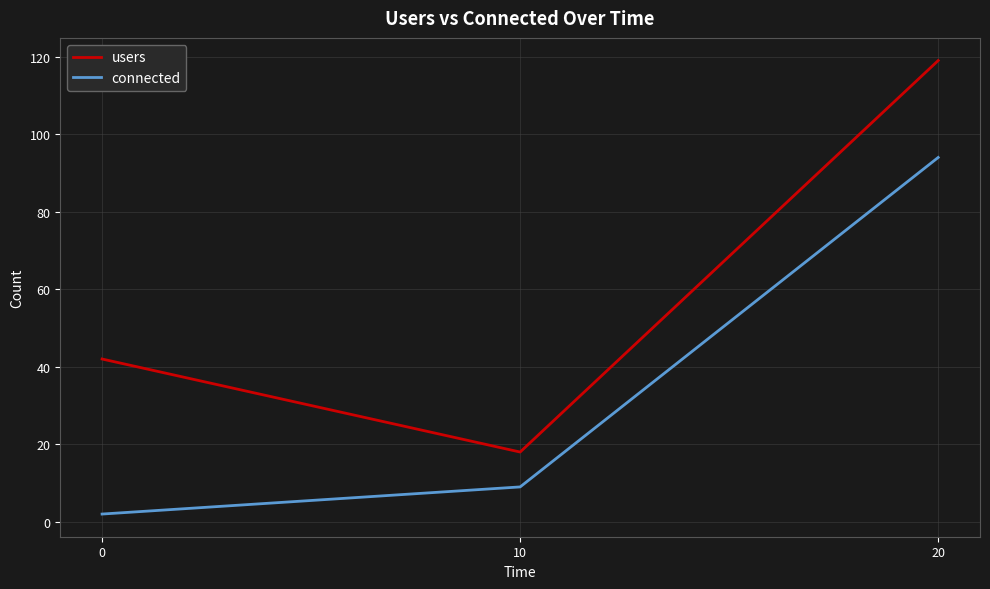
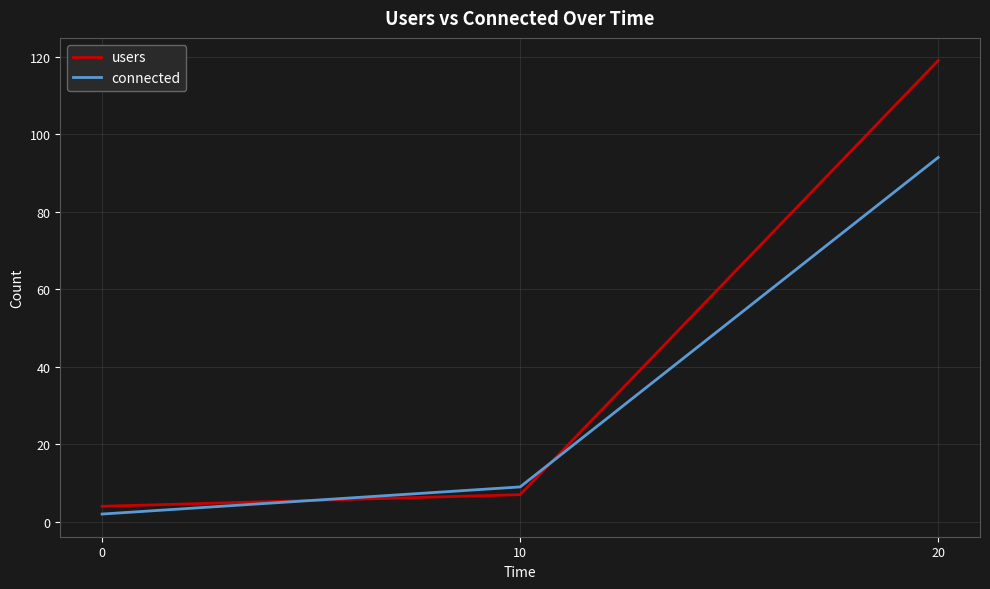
users, 0: 42 -> 4
users, 10: 18 -> 7
